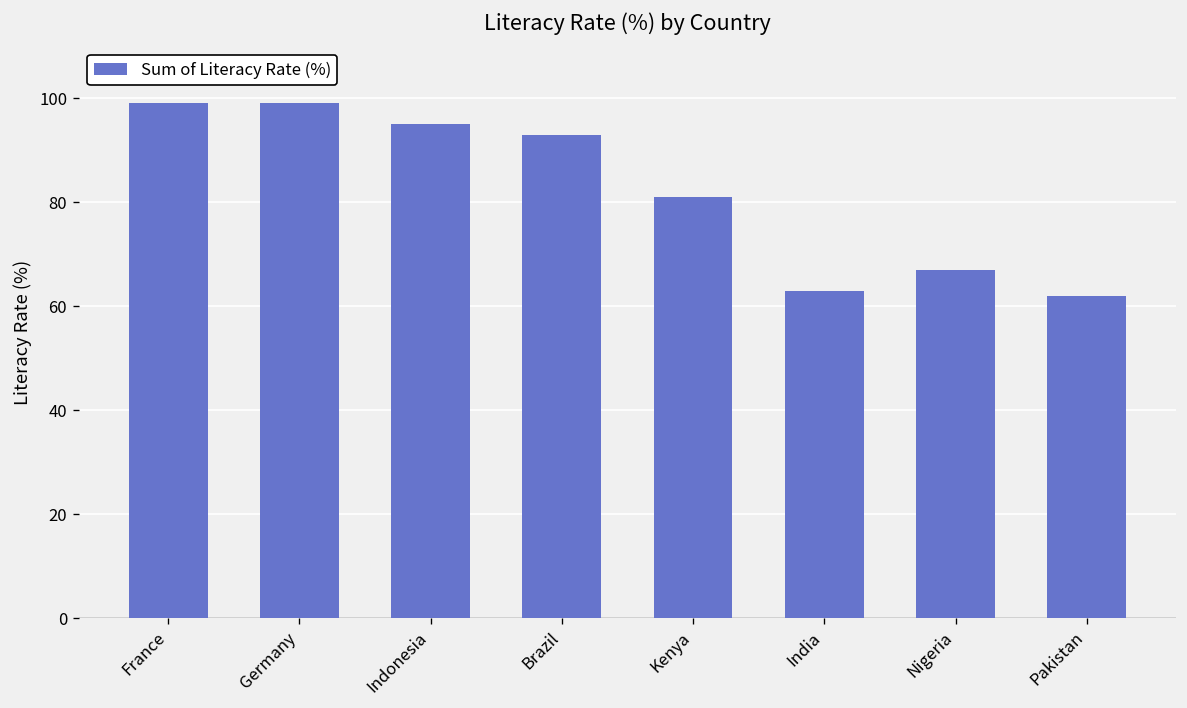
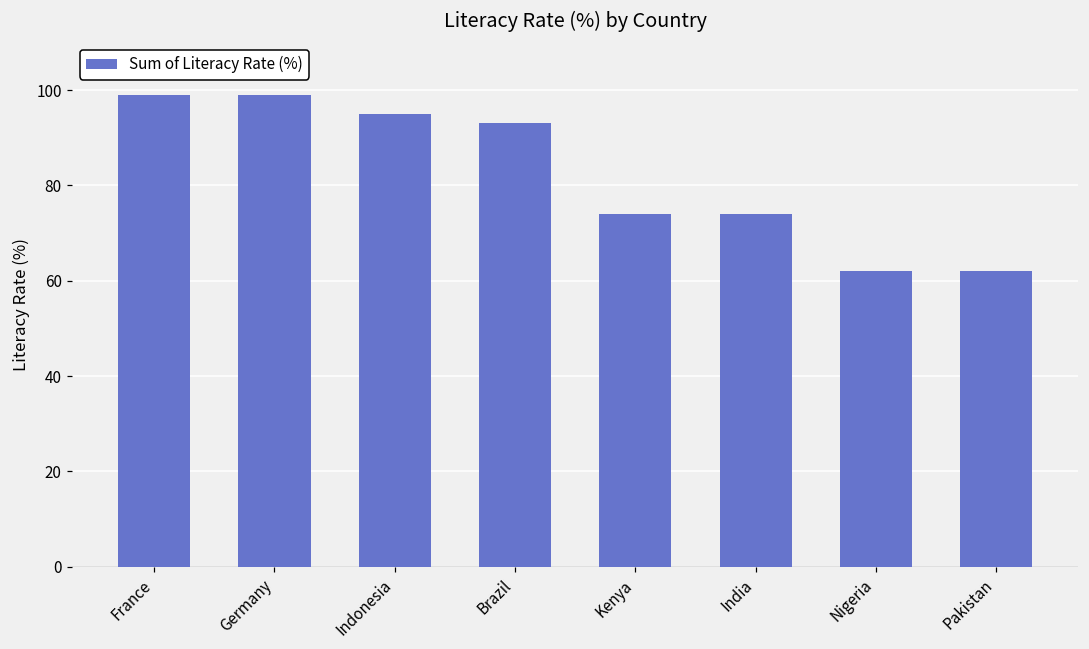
Kenya: 81 -> 74
India: 63 -> 74
Nigeria: 67 -> 62
